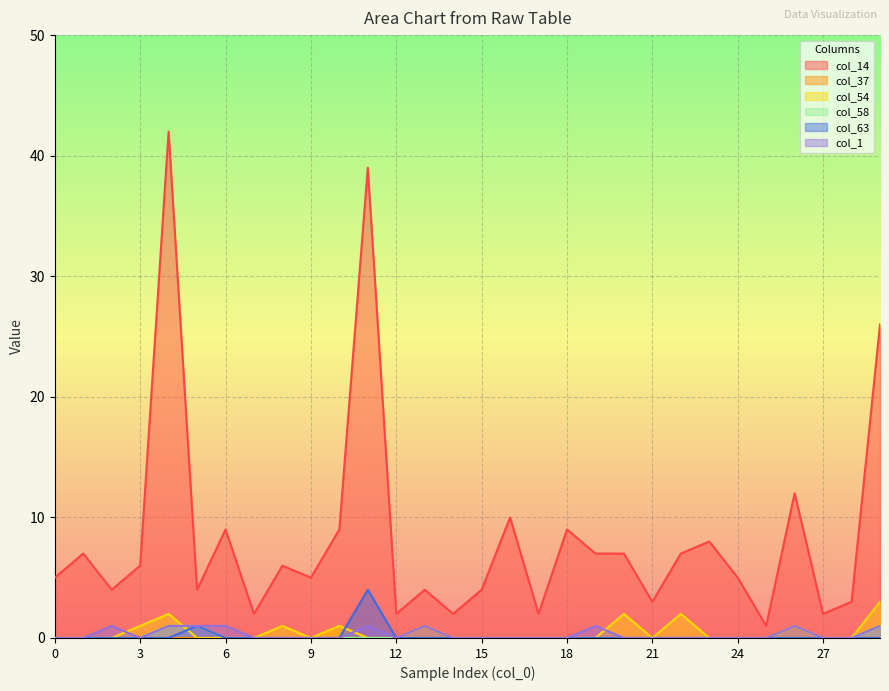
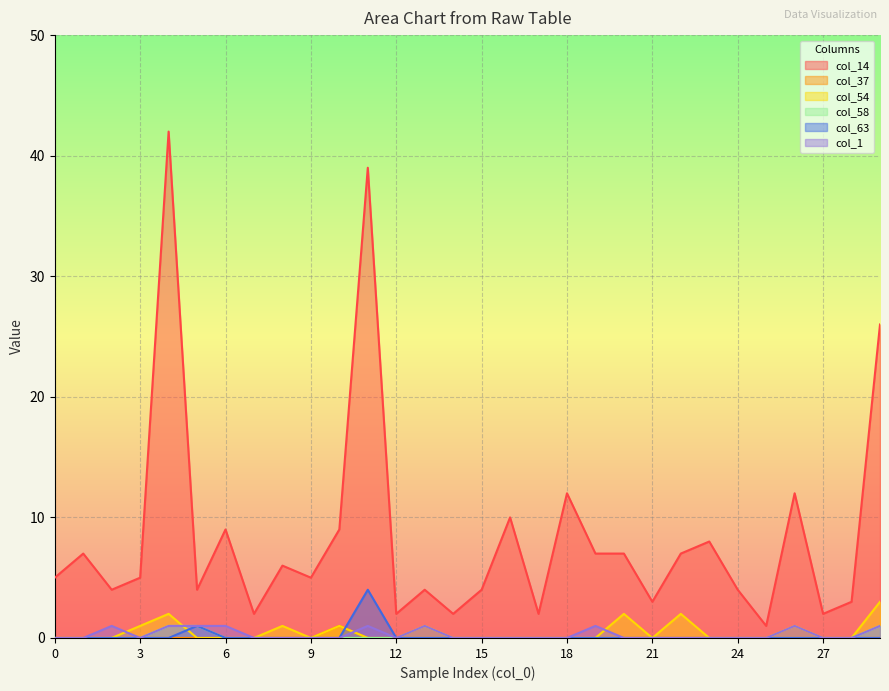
col_14, 3: 6 -> 5
col_14, 18: 9 -> 12
col_14, 24: 5 -> 4
